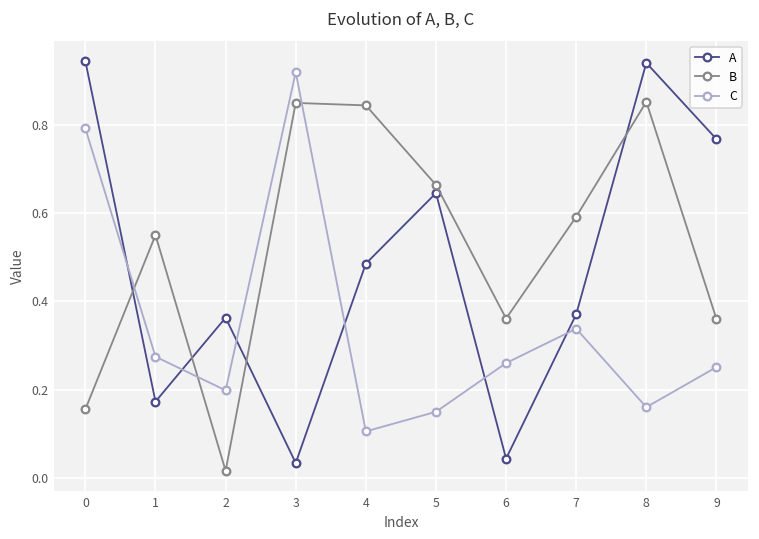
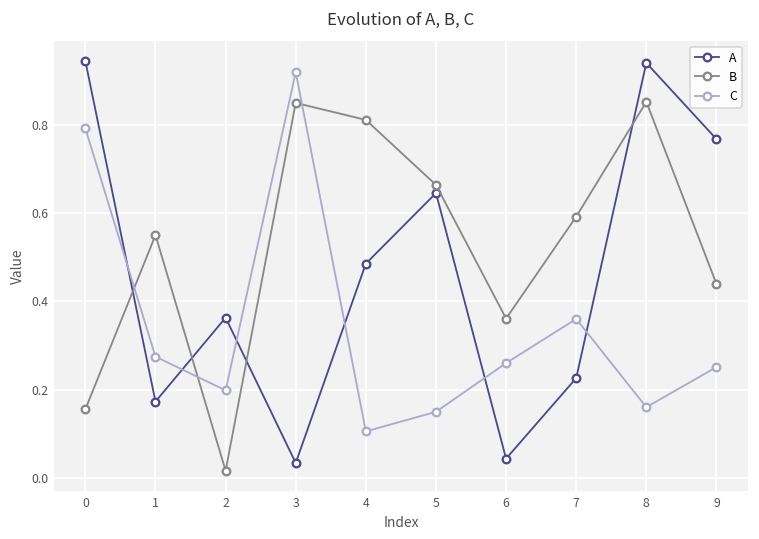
B, 4: 0.84 -> 0.81
A, 7: 0.37 -> 0.23
C, 7: 0.34 -> 0.36
B, 9: 0.36 -> 0.44
